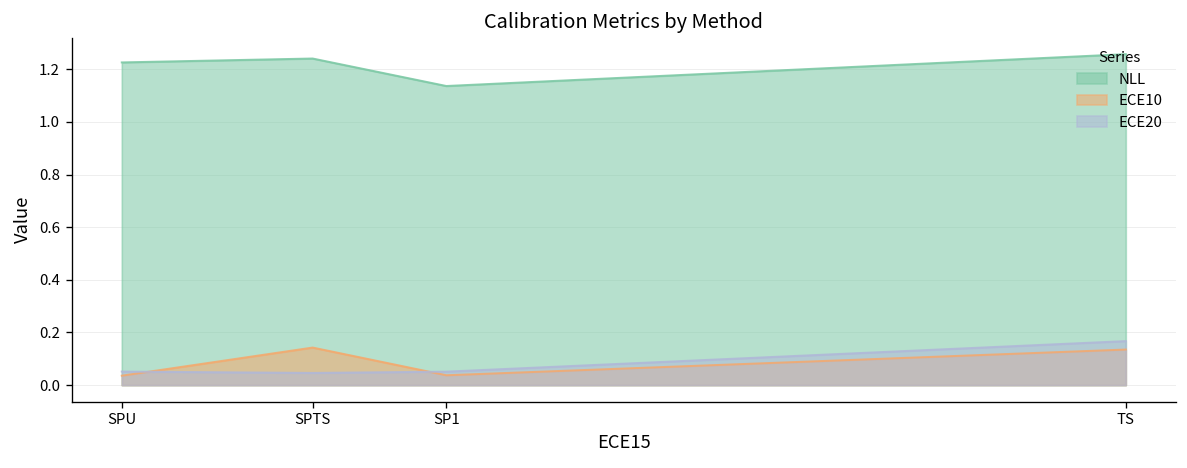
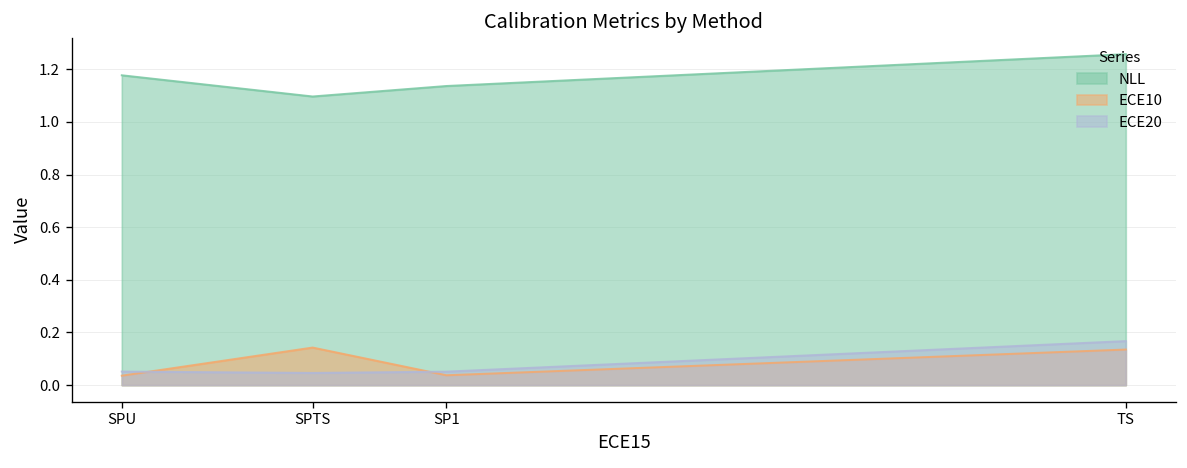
NLL, SPU: 1.23 -> 1.18
NLL, SPTS: 1.24 -> 1.10
